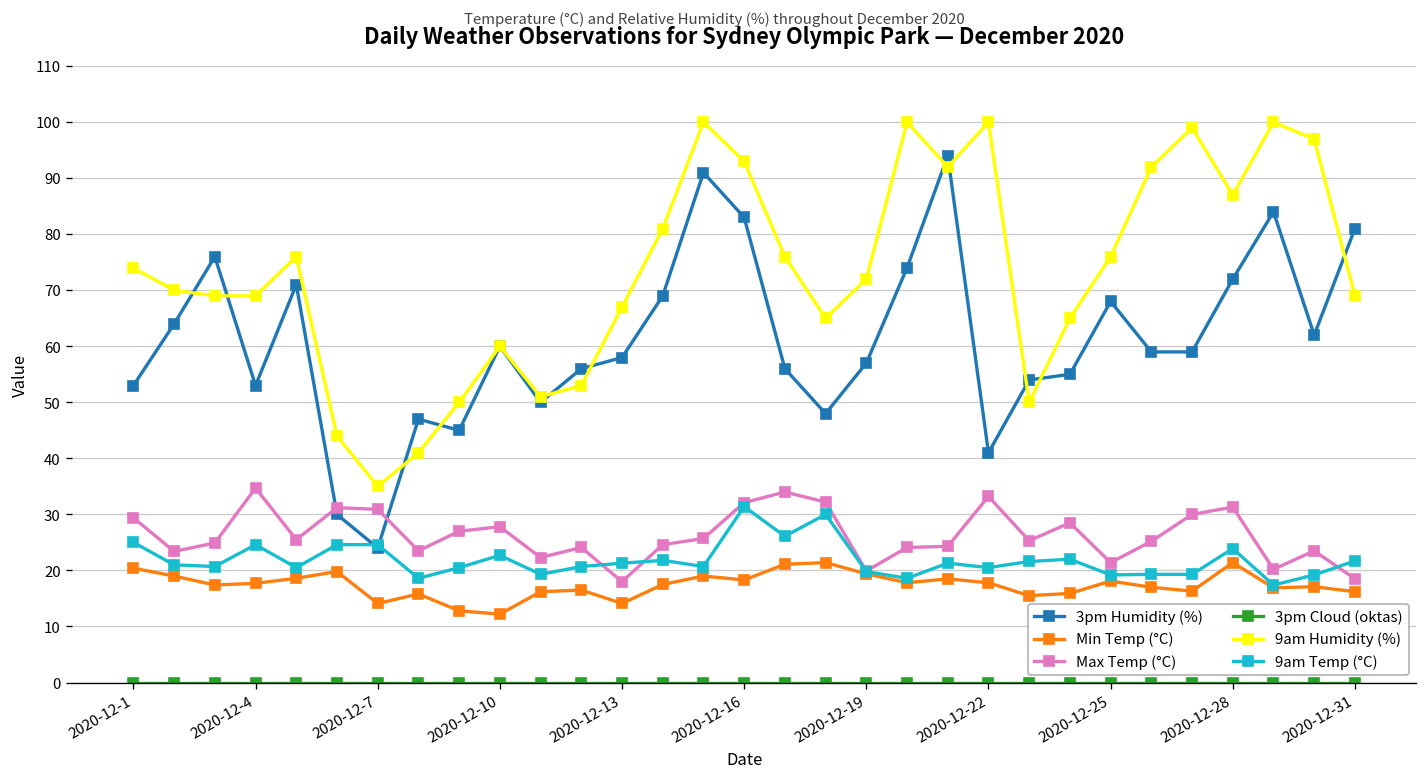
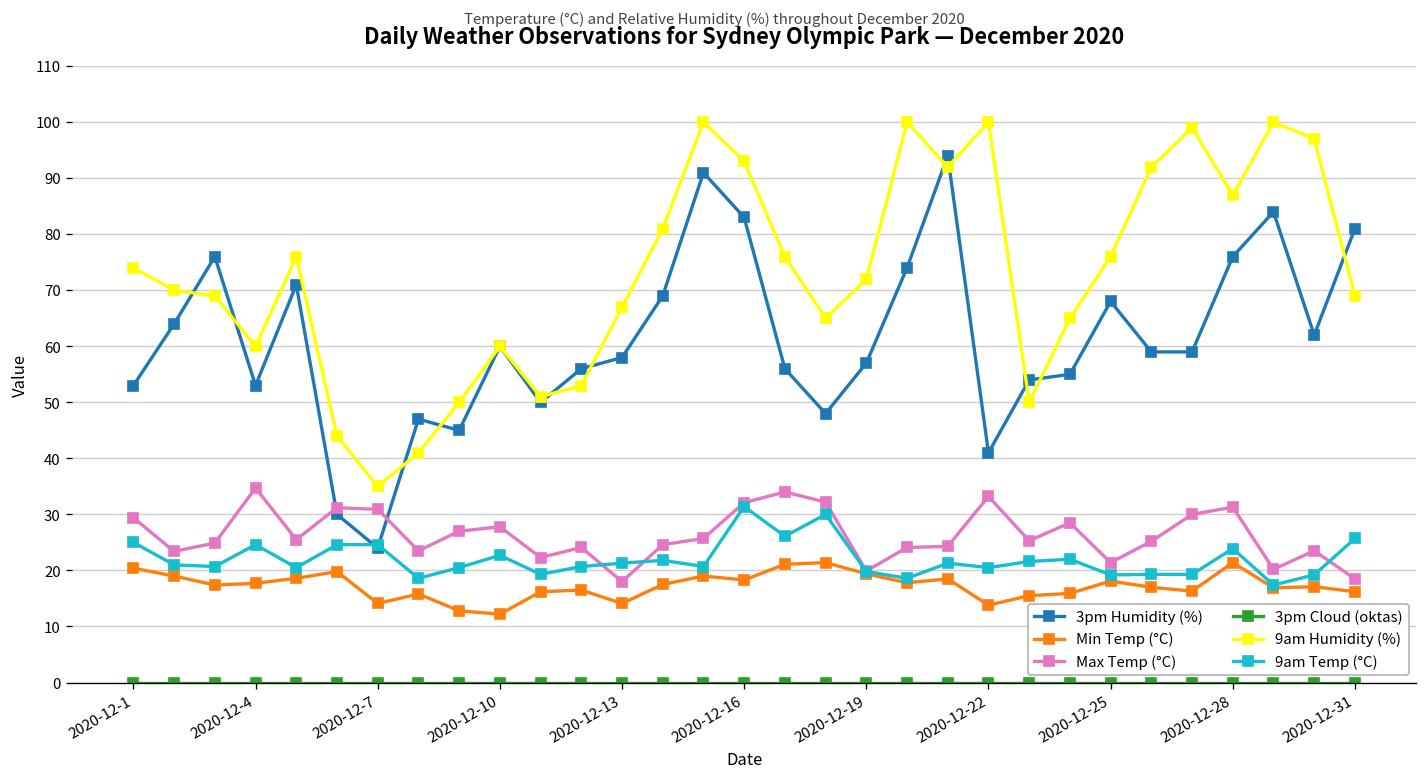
9am Humidity (%), 2020-12-4: 69 -> 60
Min Temp (°C), 2020-12-22: 18 -> 14
3pm Humidity (%), 2020-12-28: 72 -> 76
9am Temp (°C), 2020-12-31: 22 -> 26
